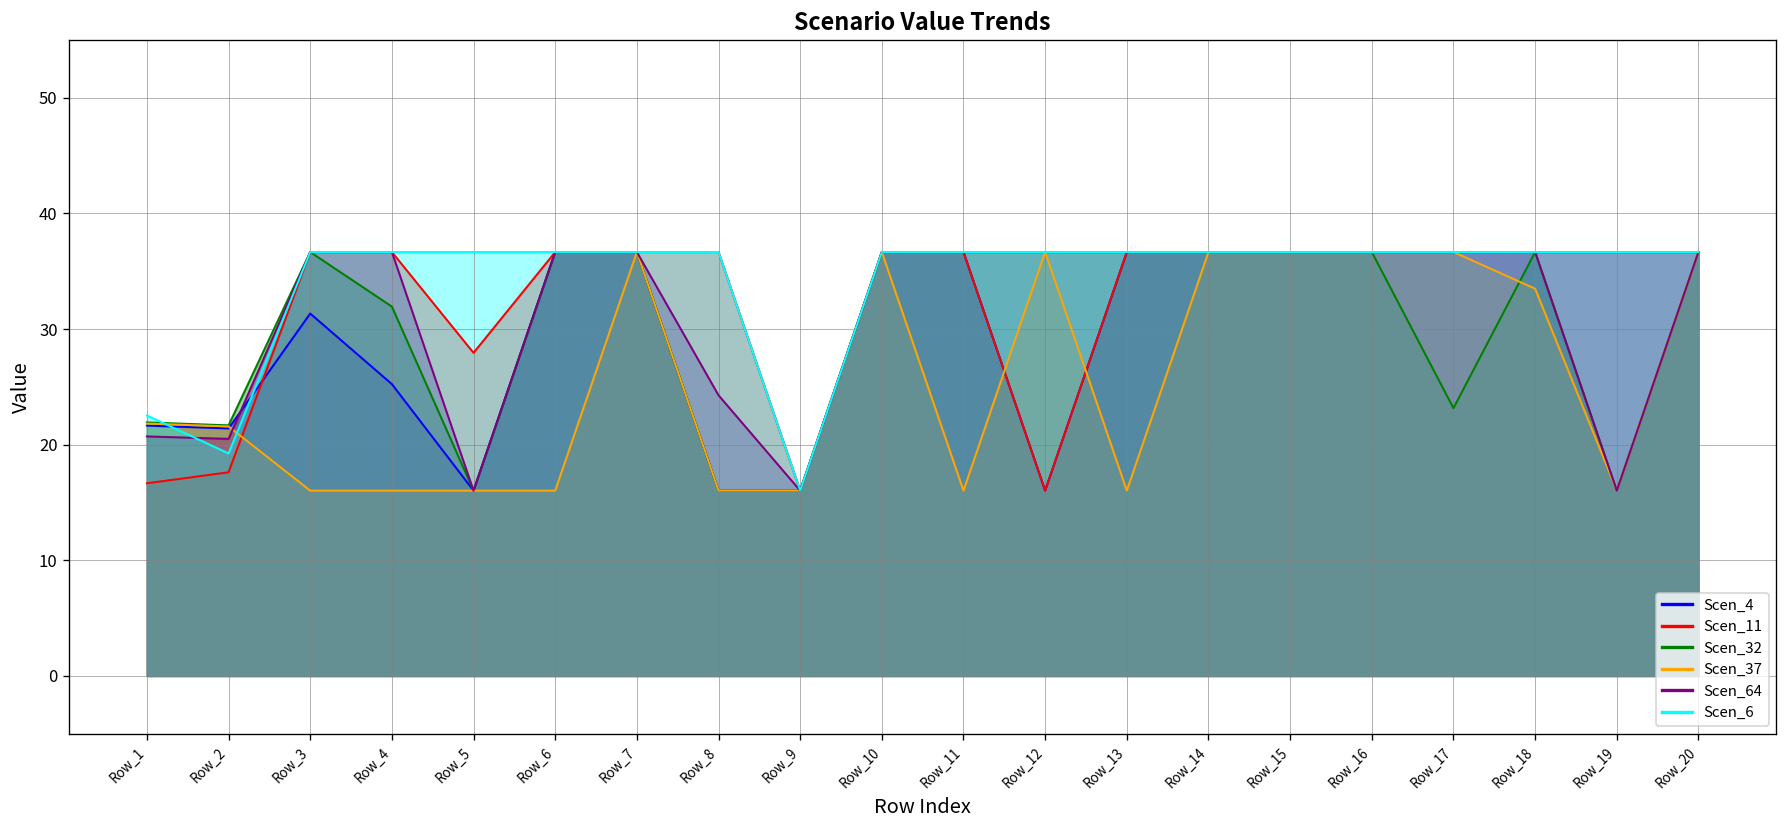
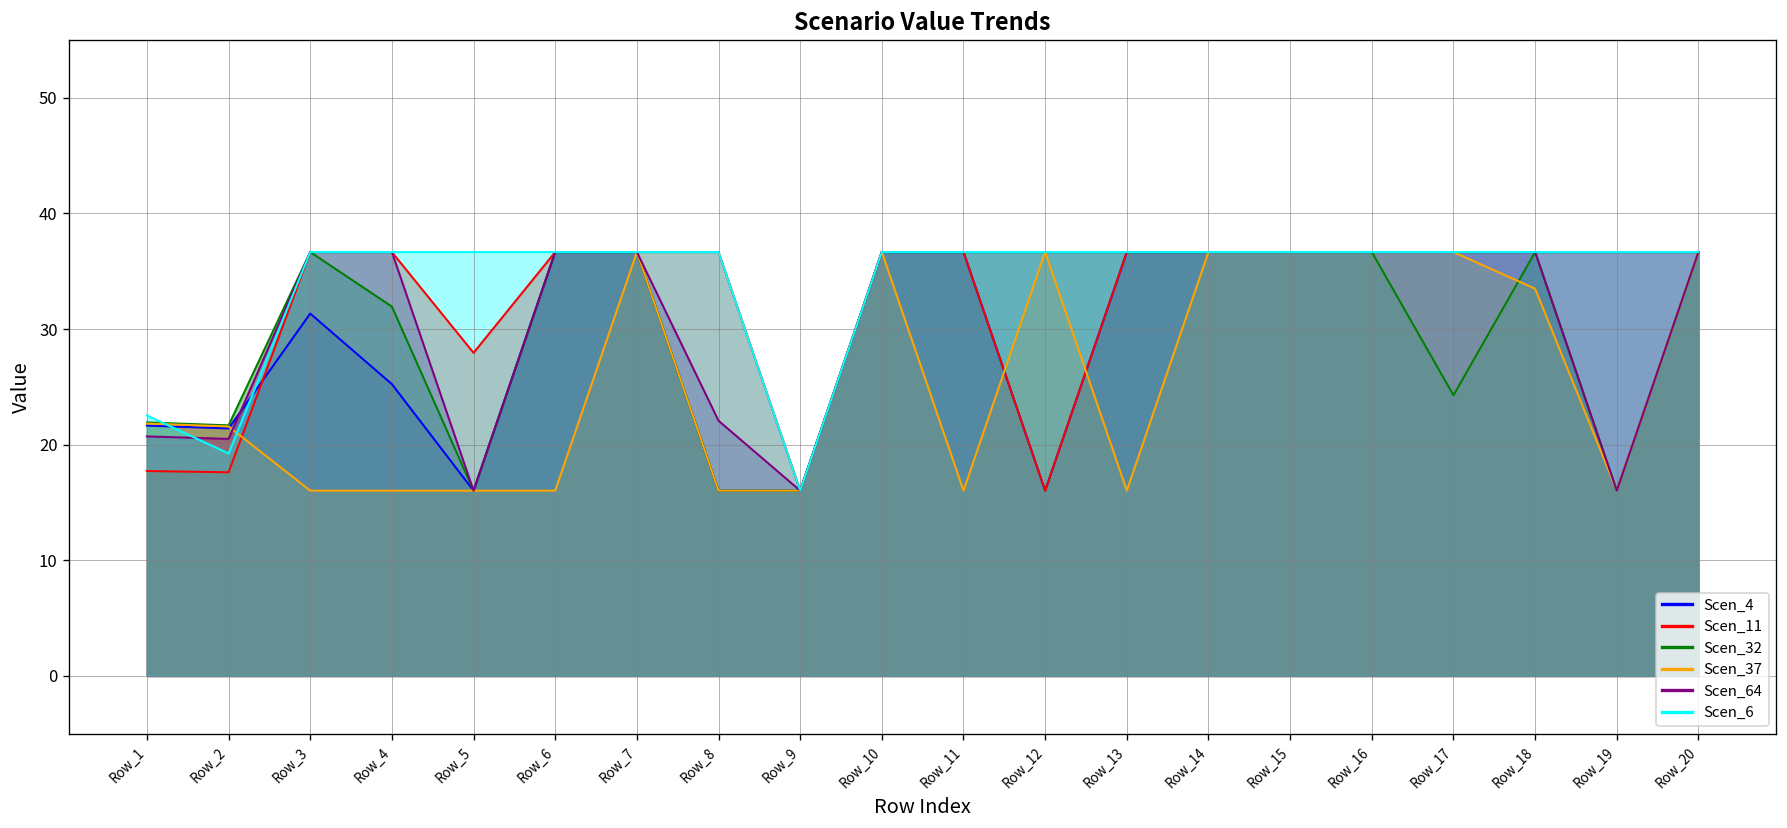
Scen_11, Row_1: 17 -> 18
Scen_64, Row_8: 24 -> 22
Scen_32, Row_17: 23 -> 24
